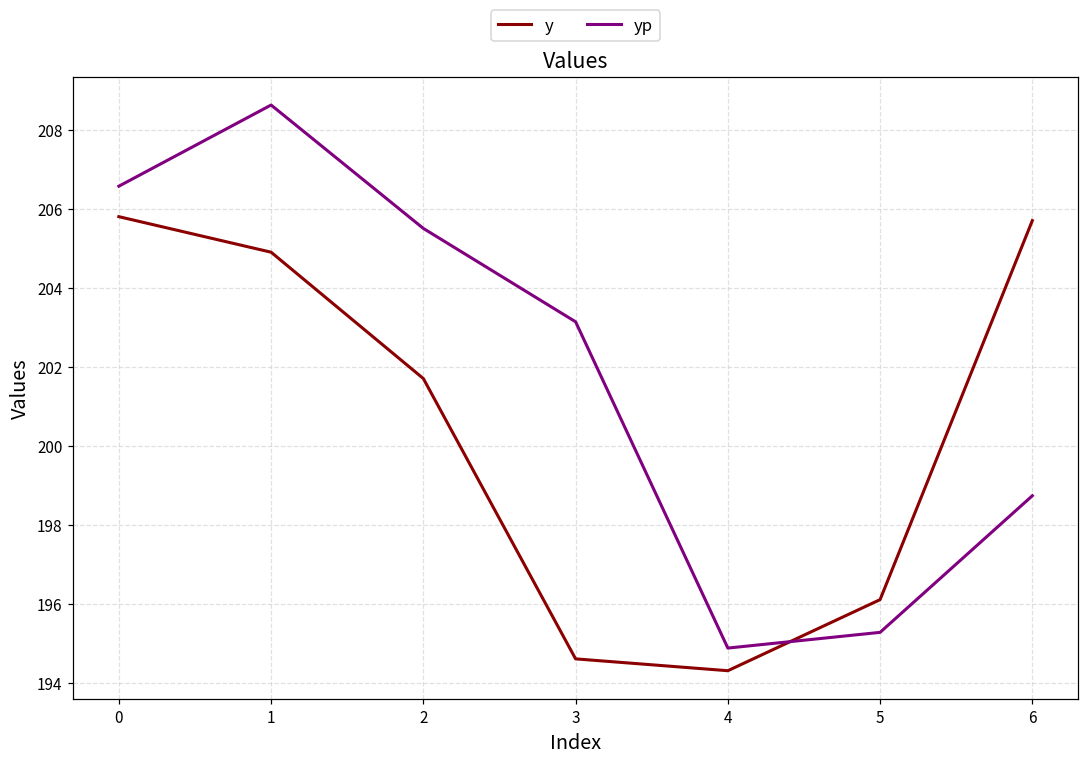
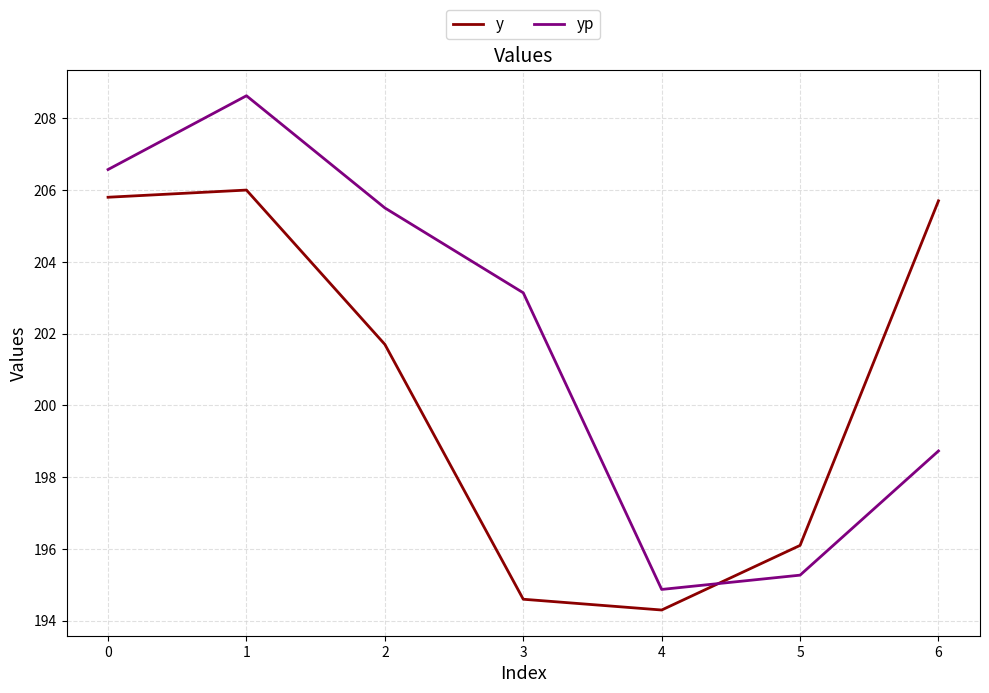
y, 1: 204.9 -> 206.0
